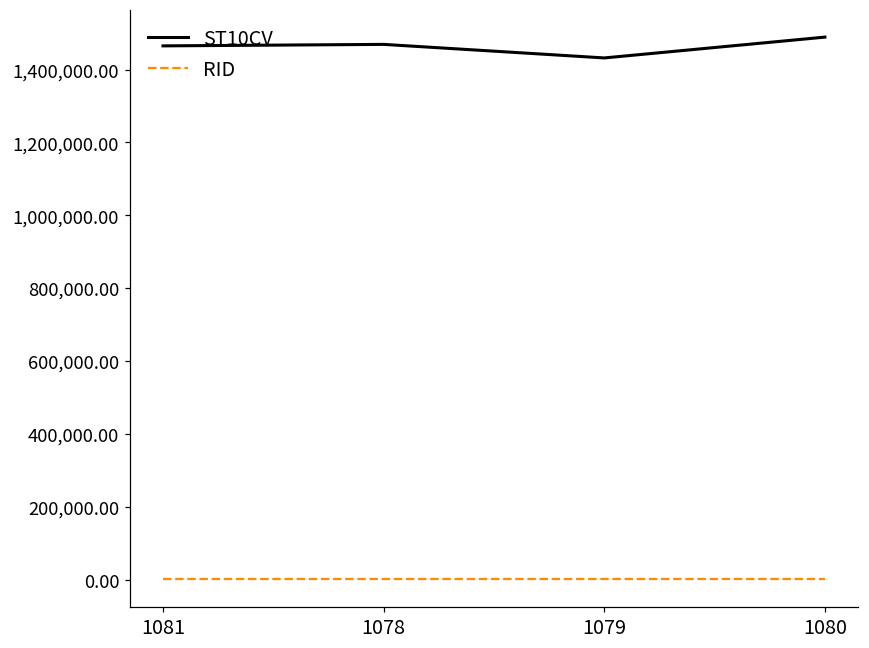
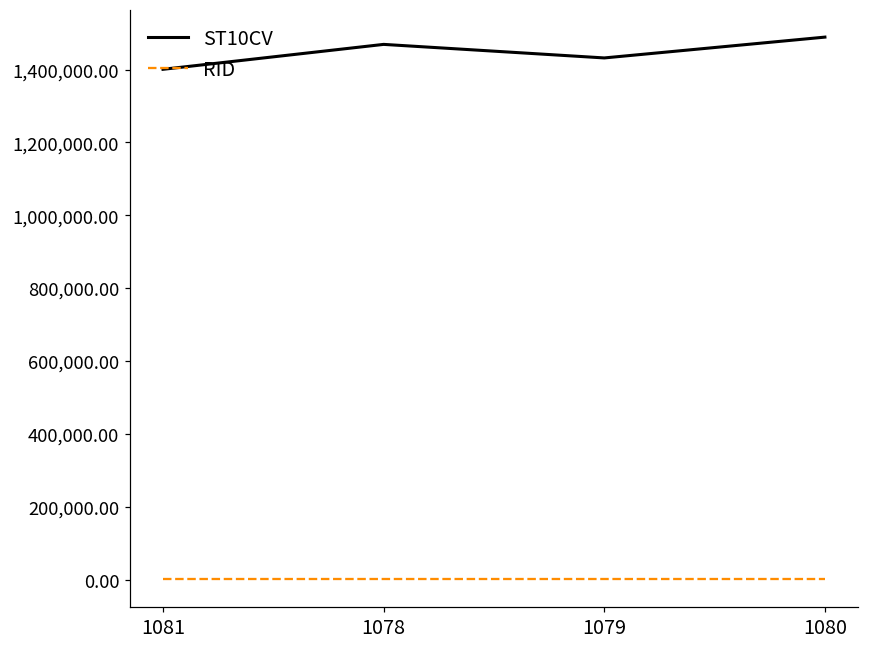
ST10CV, 1081: 1,460,000 -> 1,400,000
